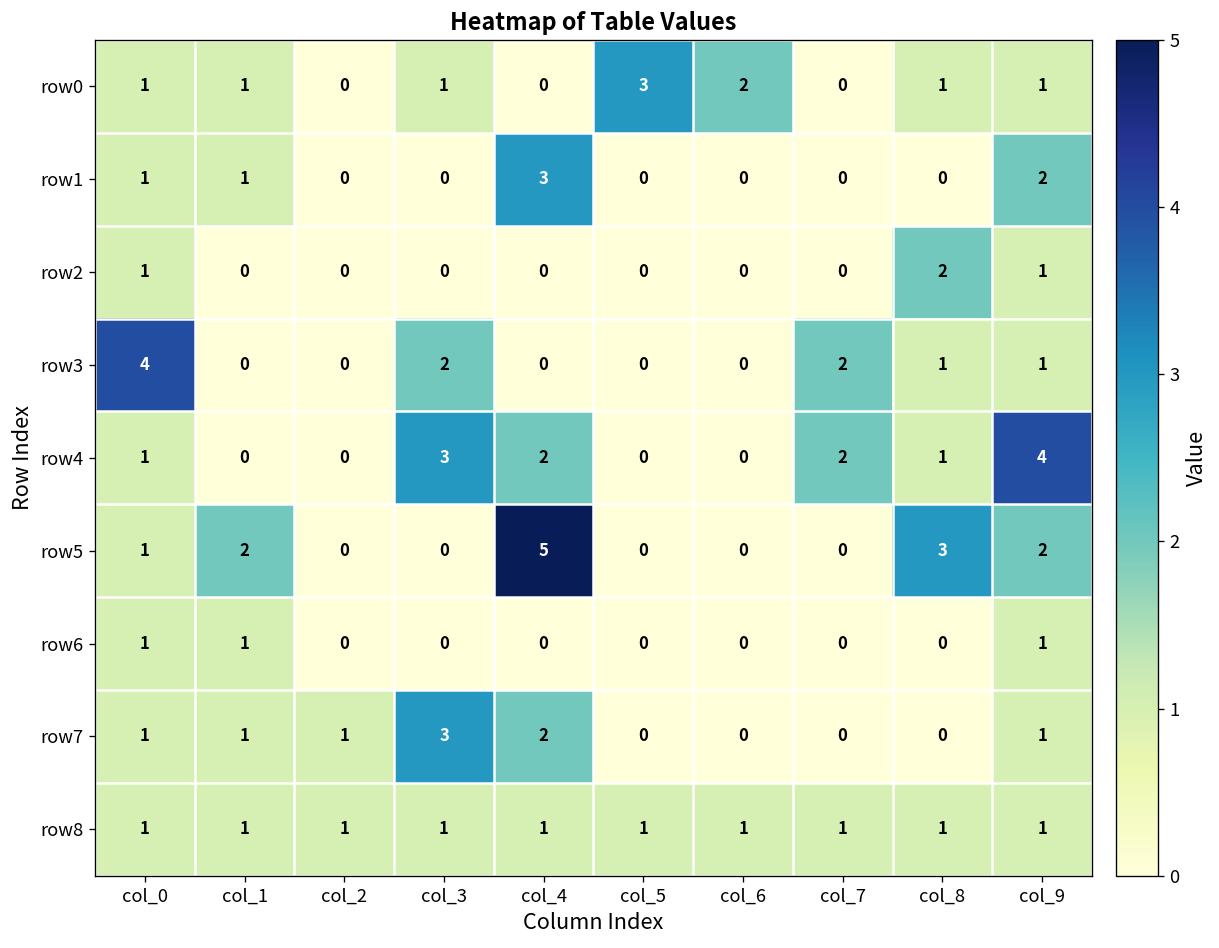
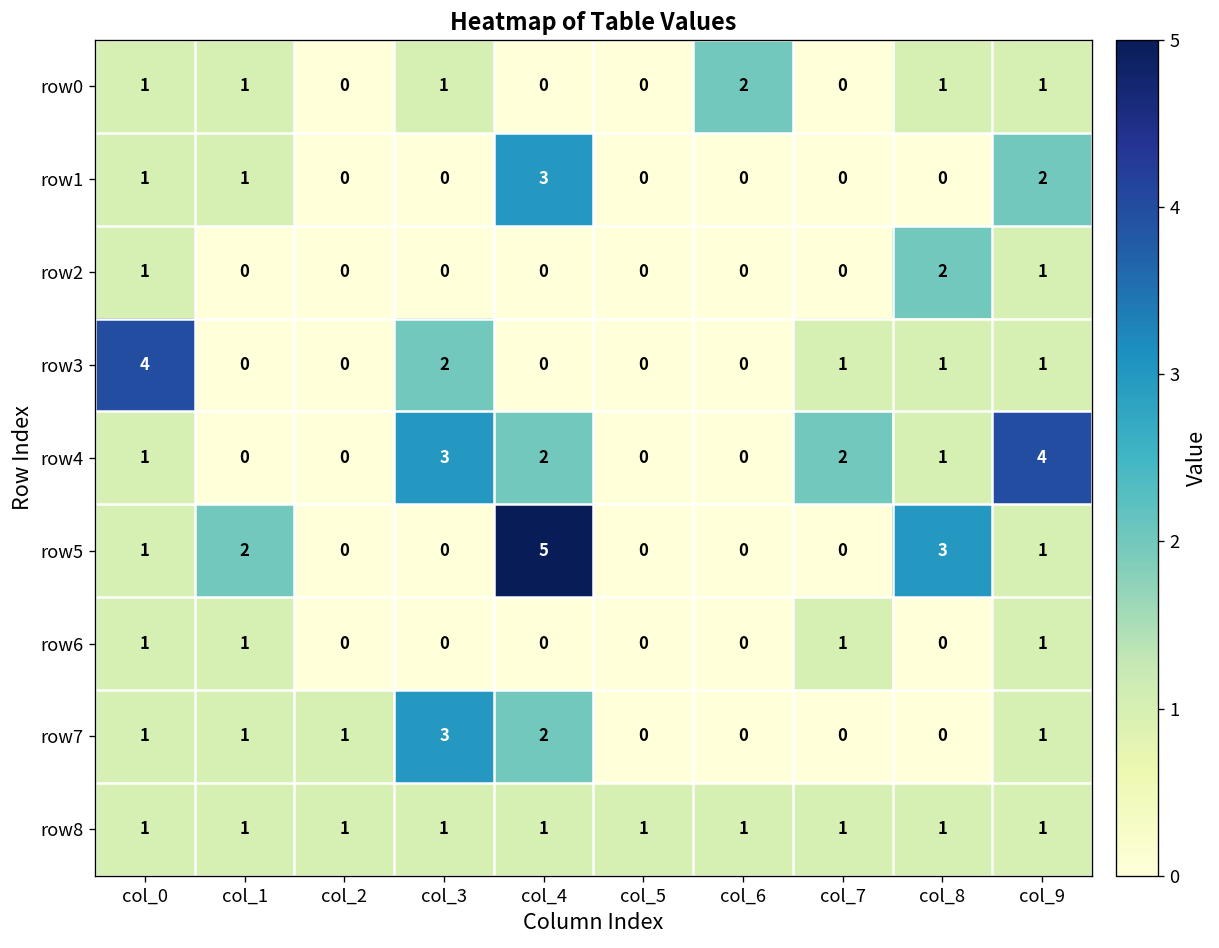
row0, col_5: 3 -> 0
row3, col_7: 2 -> 1
row5, col_9: 2 -> 1
row6, col_7: 0 -> 1
